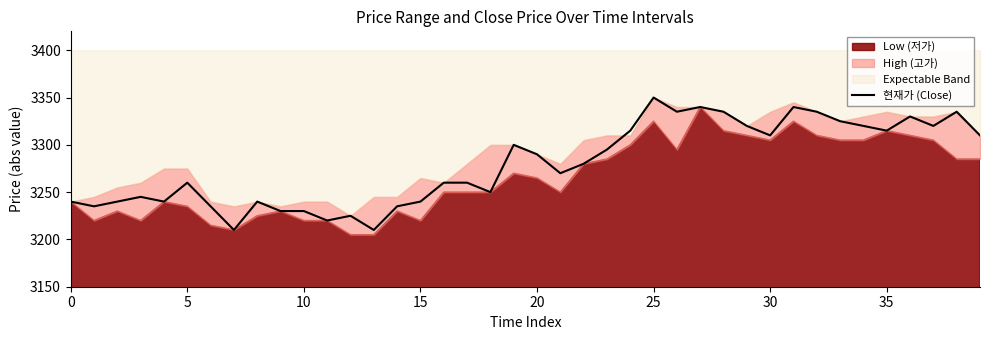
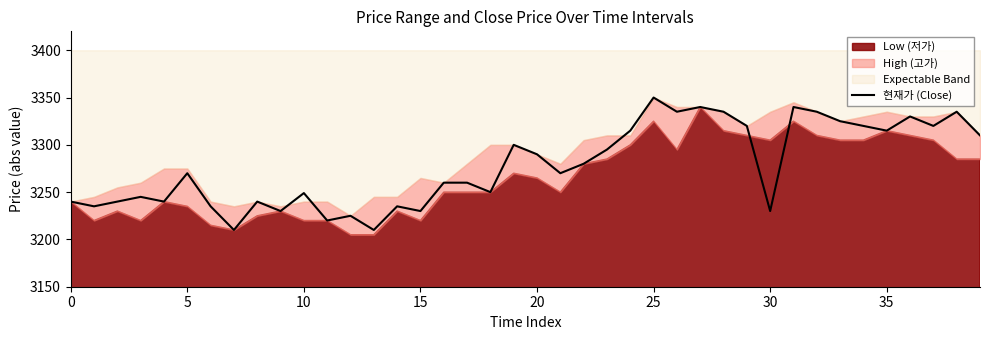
현재가 (Close), 5: 3260 -> 3270
현재가 (Close), 10: 3230 -> 3250
현재가 (Close), 15: 3240 -> 3230
현재가 (Close), 30: 3310 -> 3230
